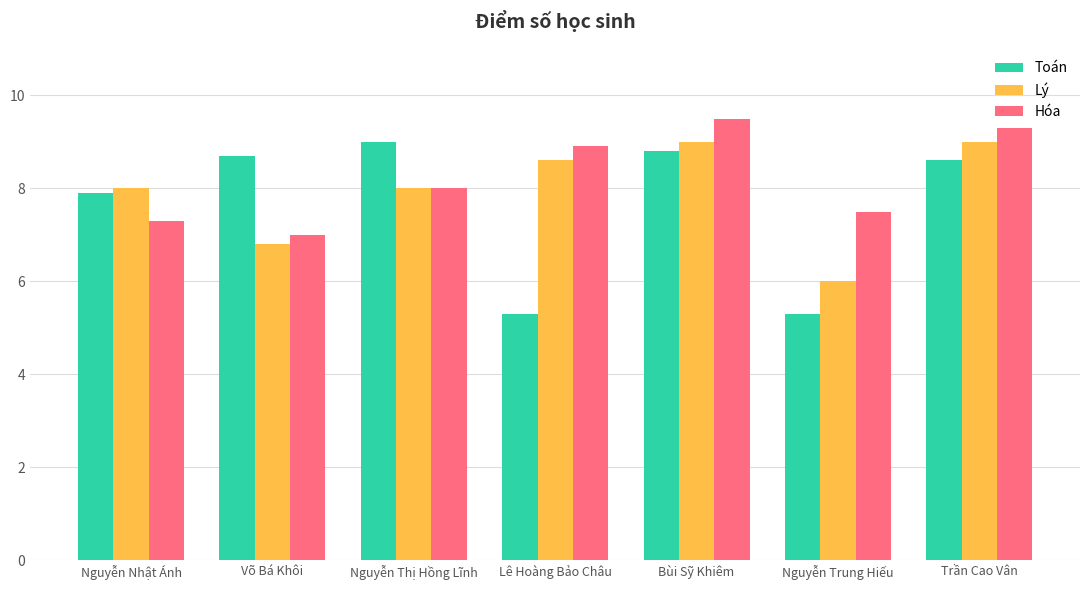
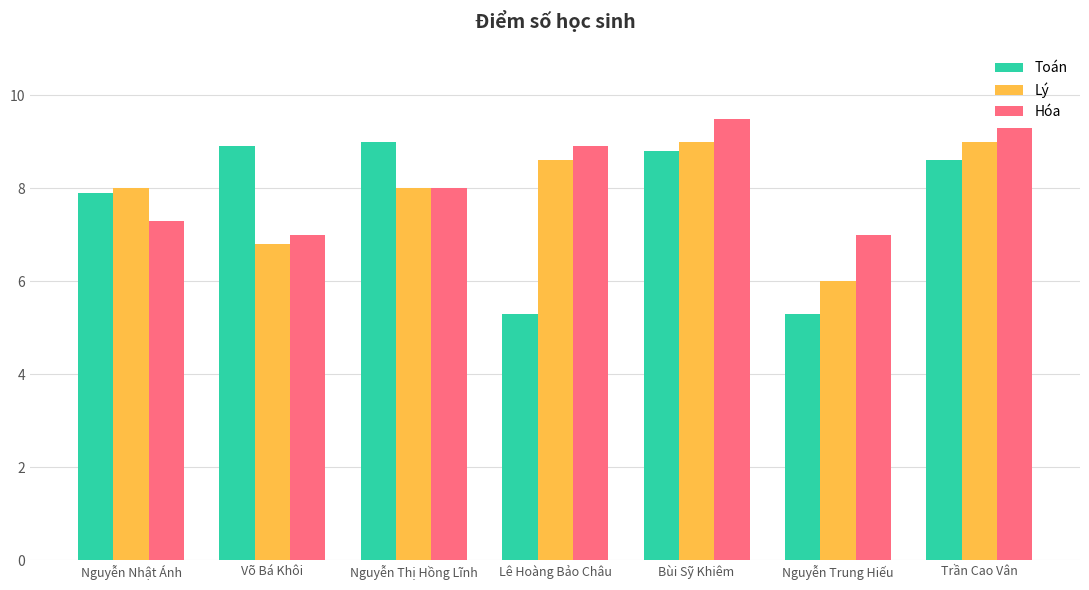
Toán, Võ Bá Khôi: 8.7 -> 8.9
Hóa, Nguyễn Trung Hiếu: 7.5 -> 7.0
